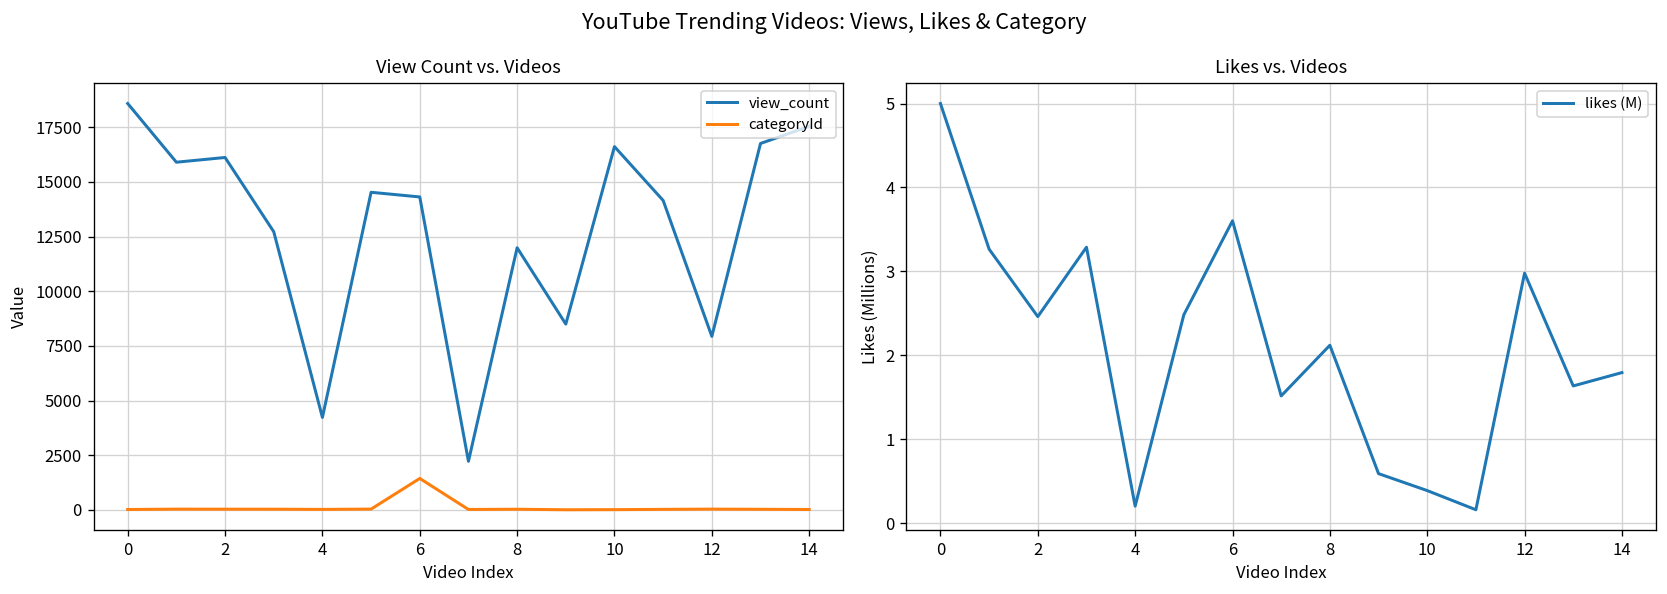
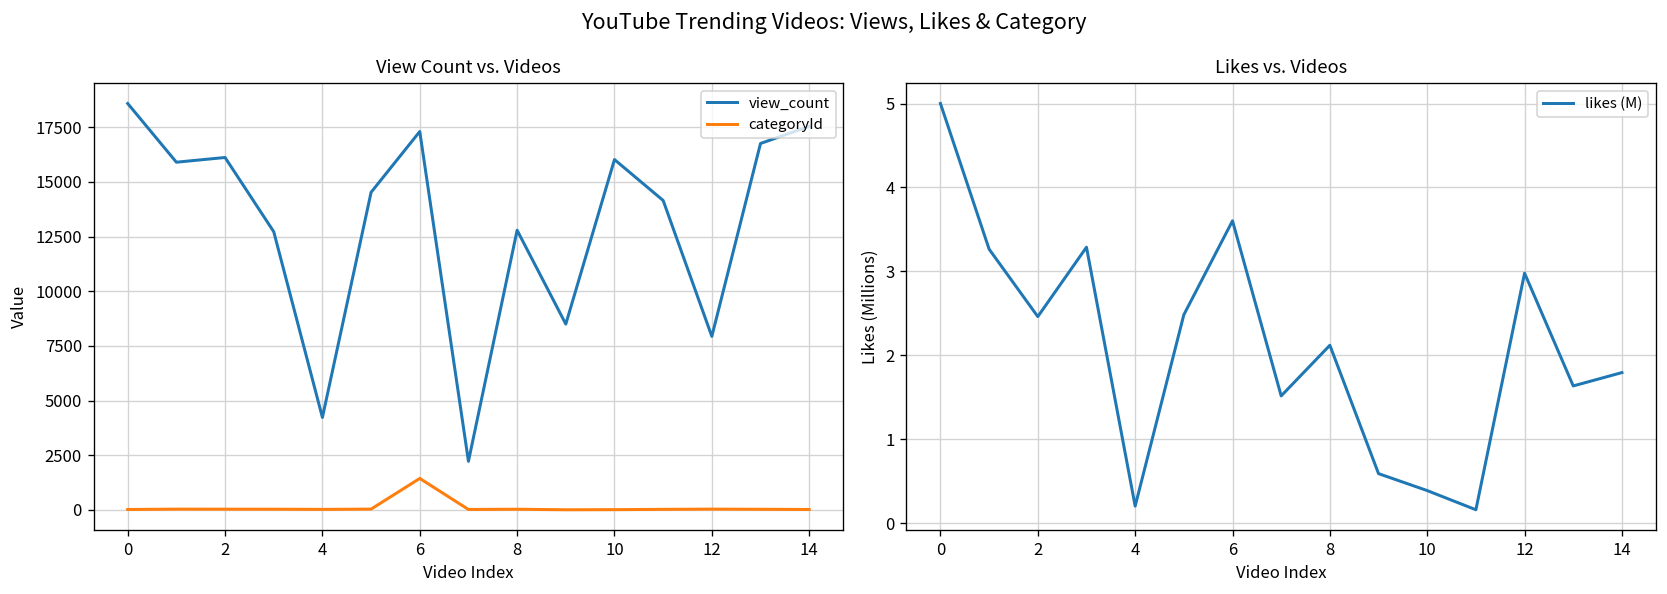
View Count vs. Videos, view_count, 6: 14300 -> 17300
View Count vs. Videos, view_count, 8: 12000 -> 12800
View Count vs. Videos, view_count, 10: 16600 -> 16000
